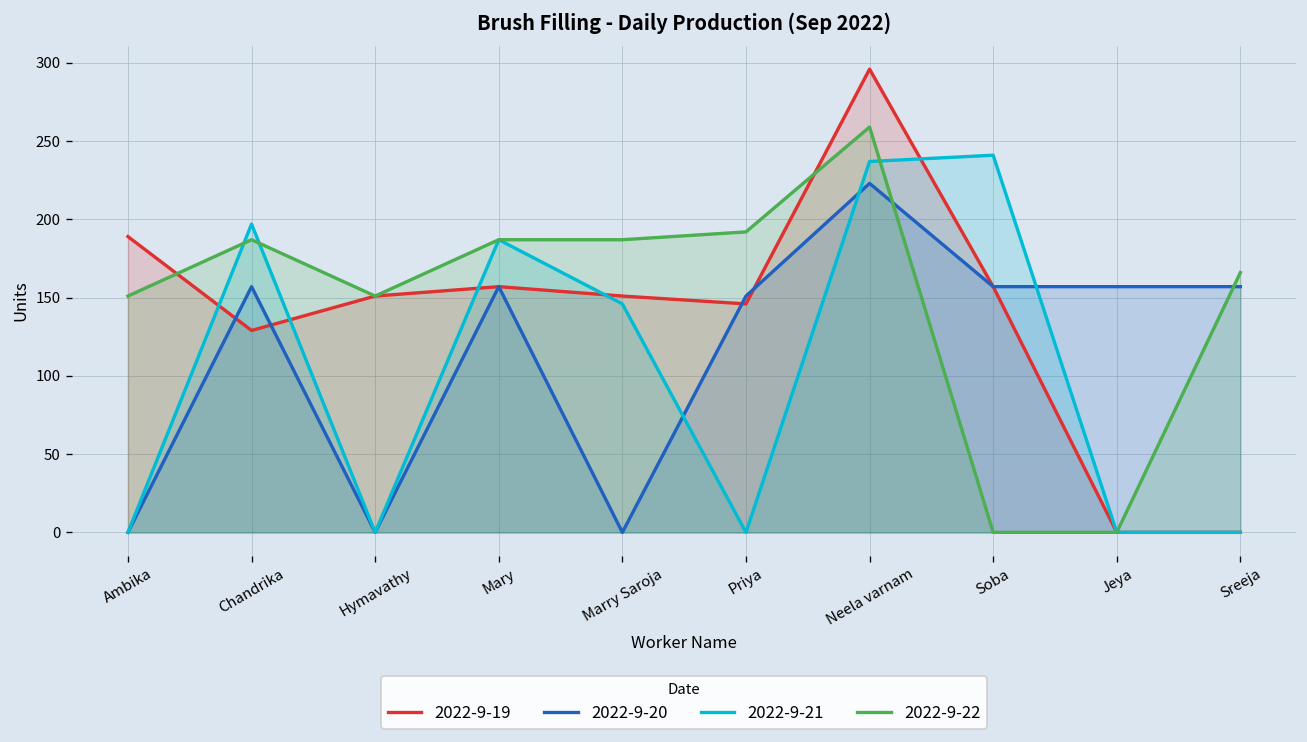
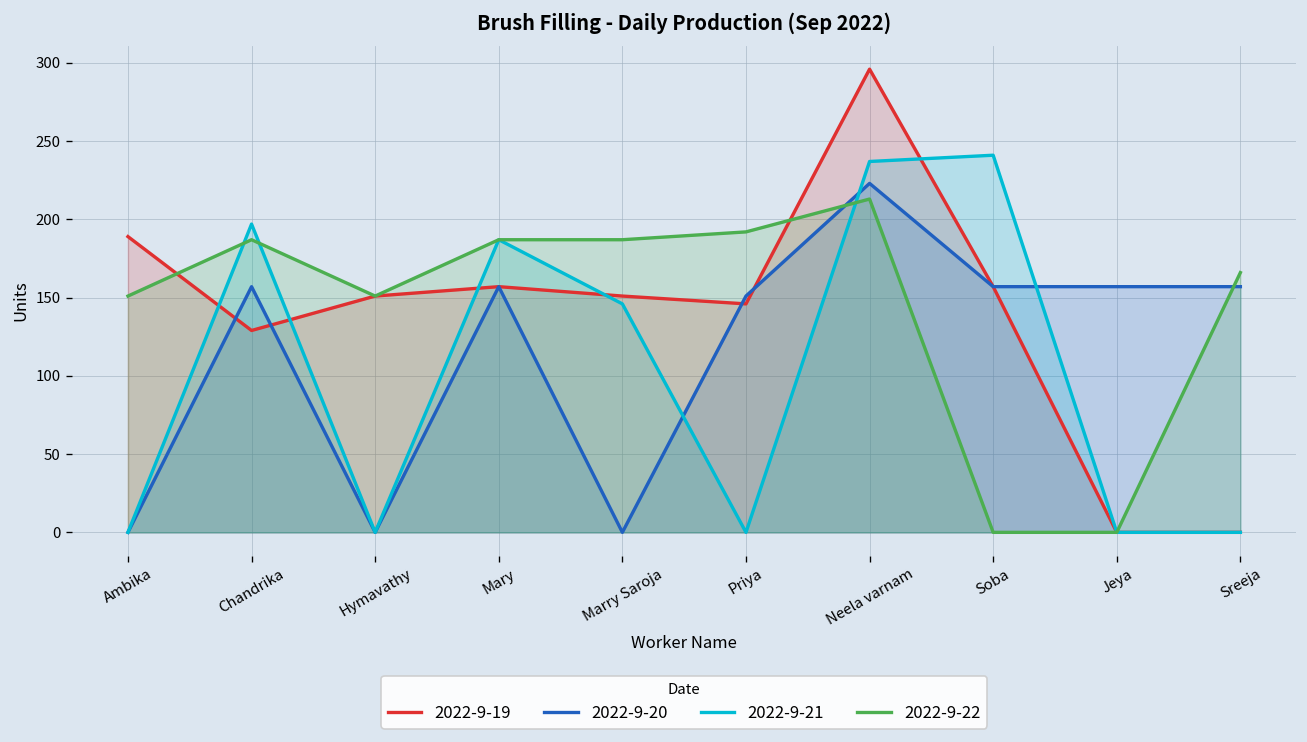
2022-9-22, Neela varnam: 259 -> 213
